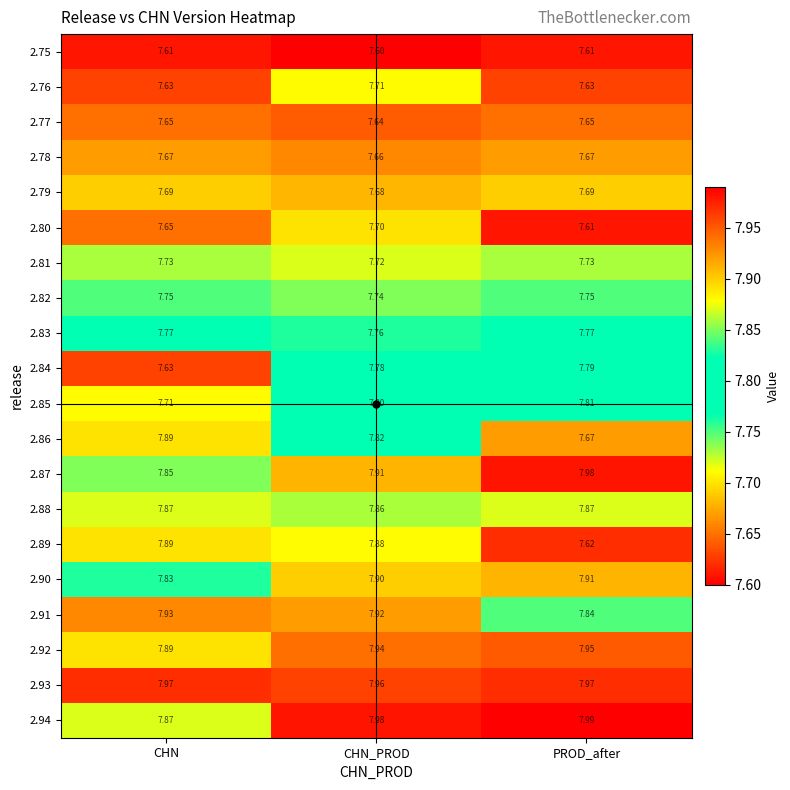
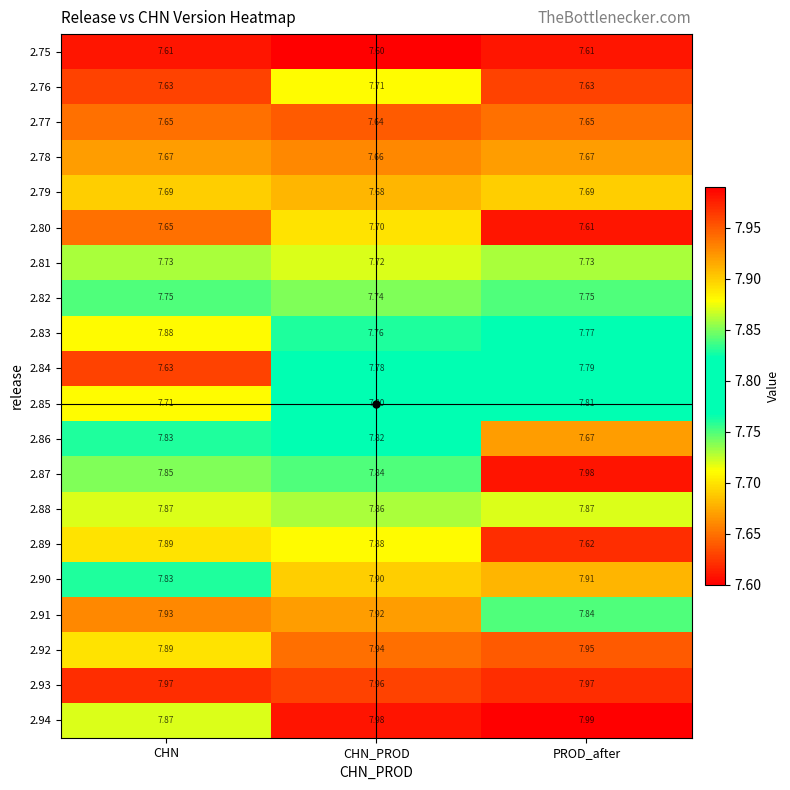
2.83, CHN: 7.77 -> 7.88
2.86, CHN: 7.89 -> 7.83
2.87, CHN_PROD: 7.91 -> 7.84
